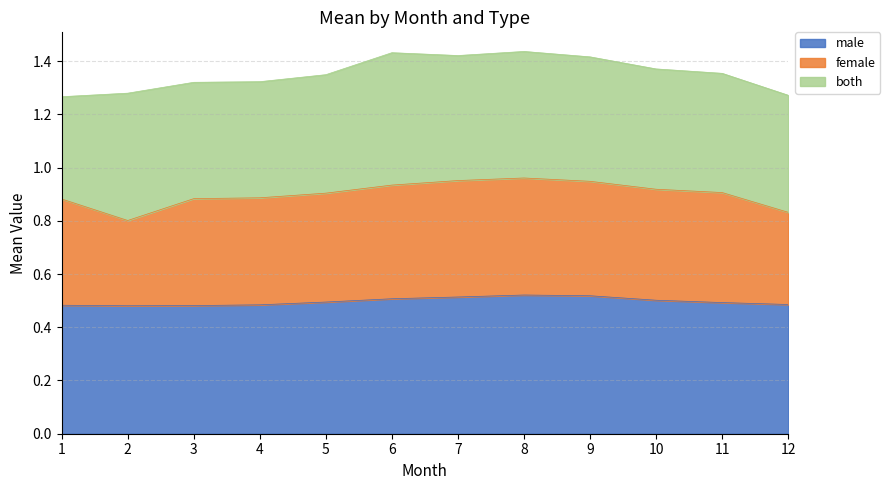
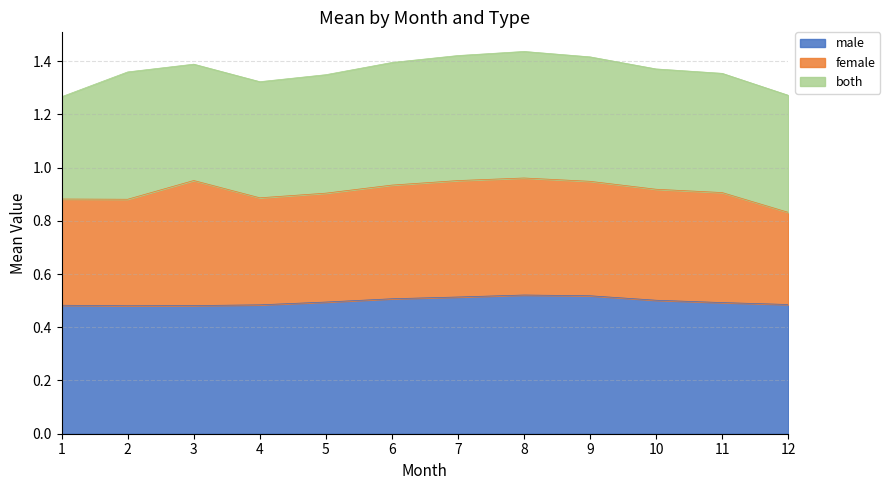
female, 2: 0.32 -> 0.40
female, 3: 0.40 -> 0.47
both, 6: 0.50 -> 0.46
